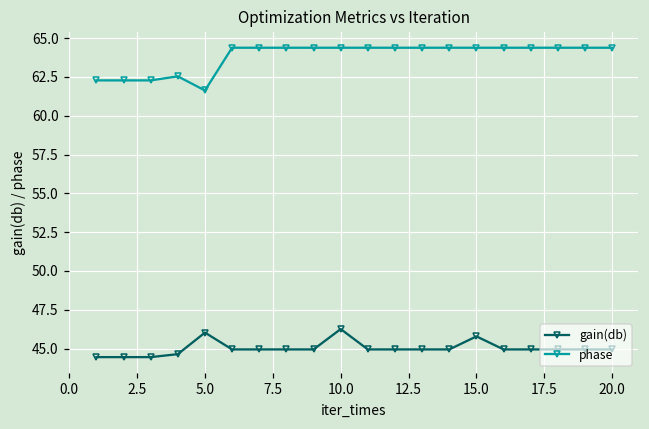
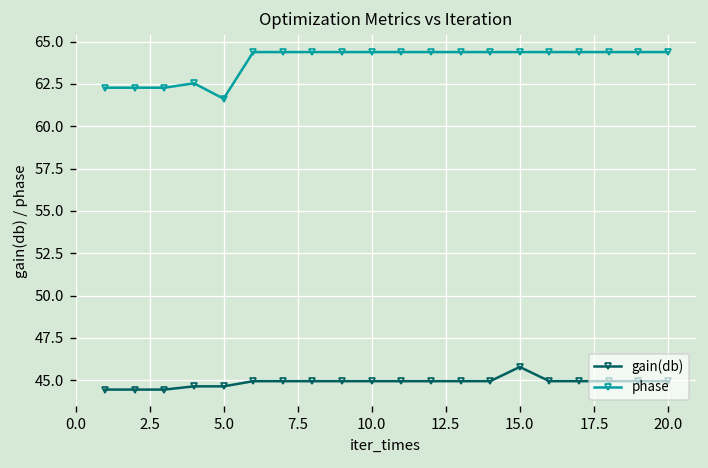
gain(db), 5.0: 46.0 -> 44.6
gain(db), 10.0: 46.3 -> 44.9
